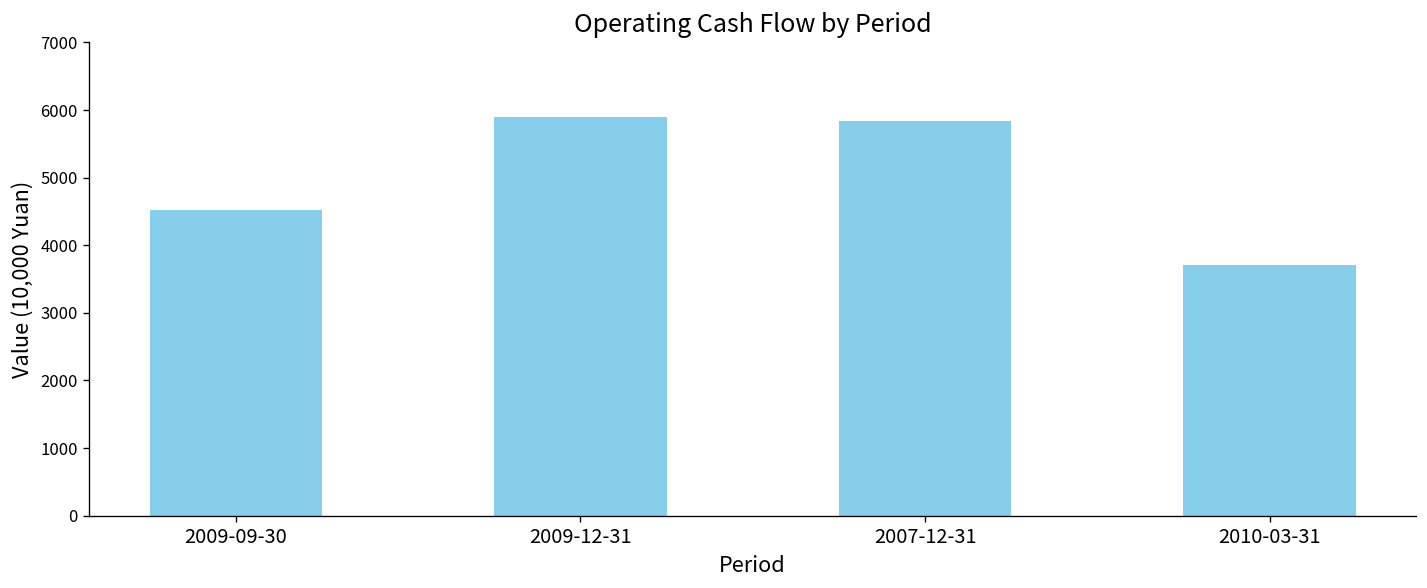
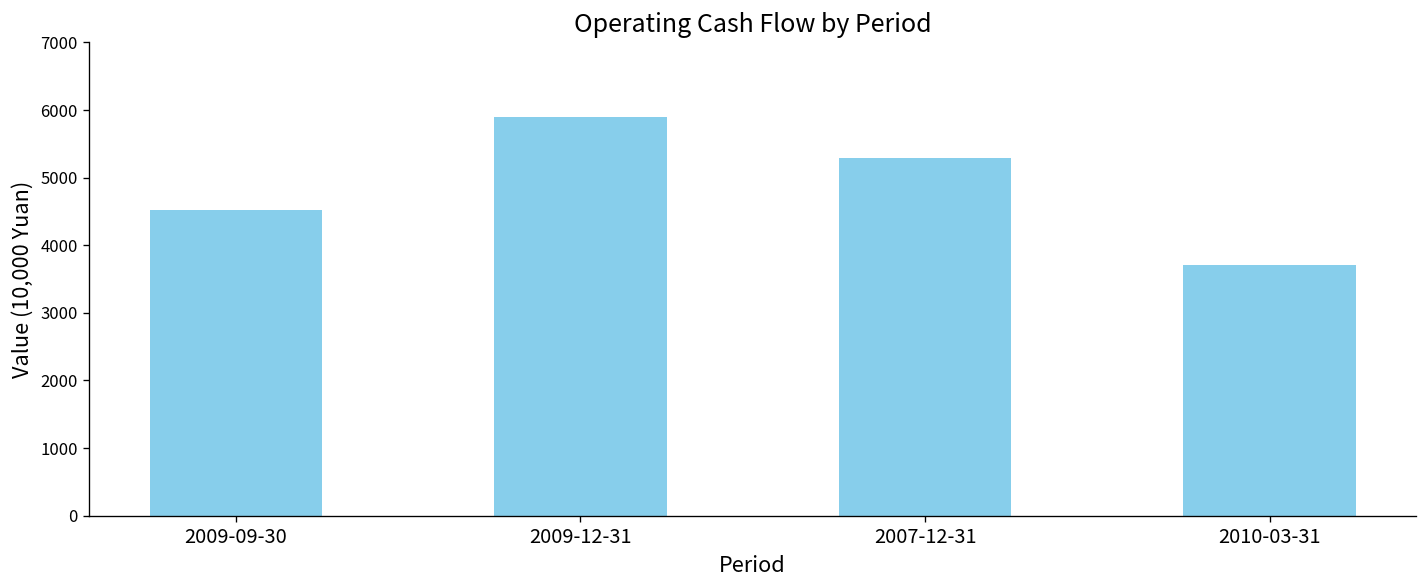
2007-12-31: 5800 -> 5300
